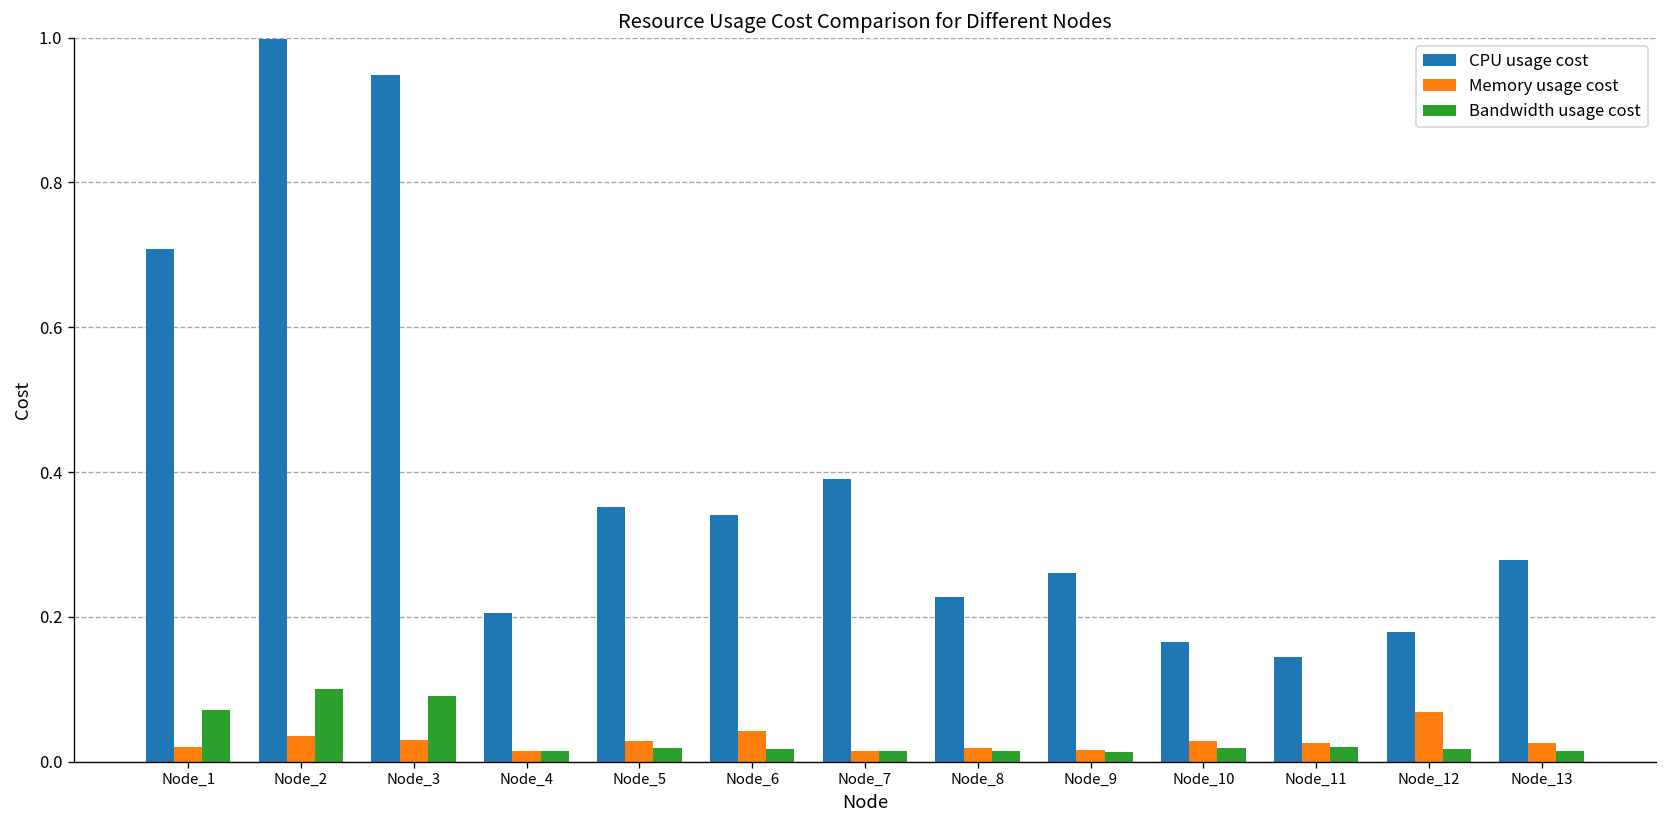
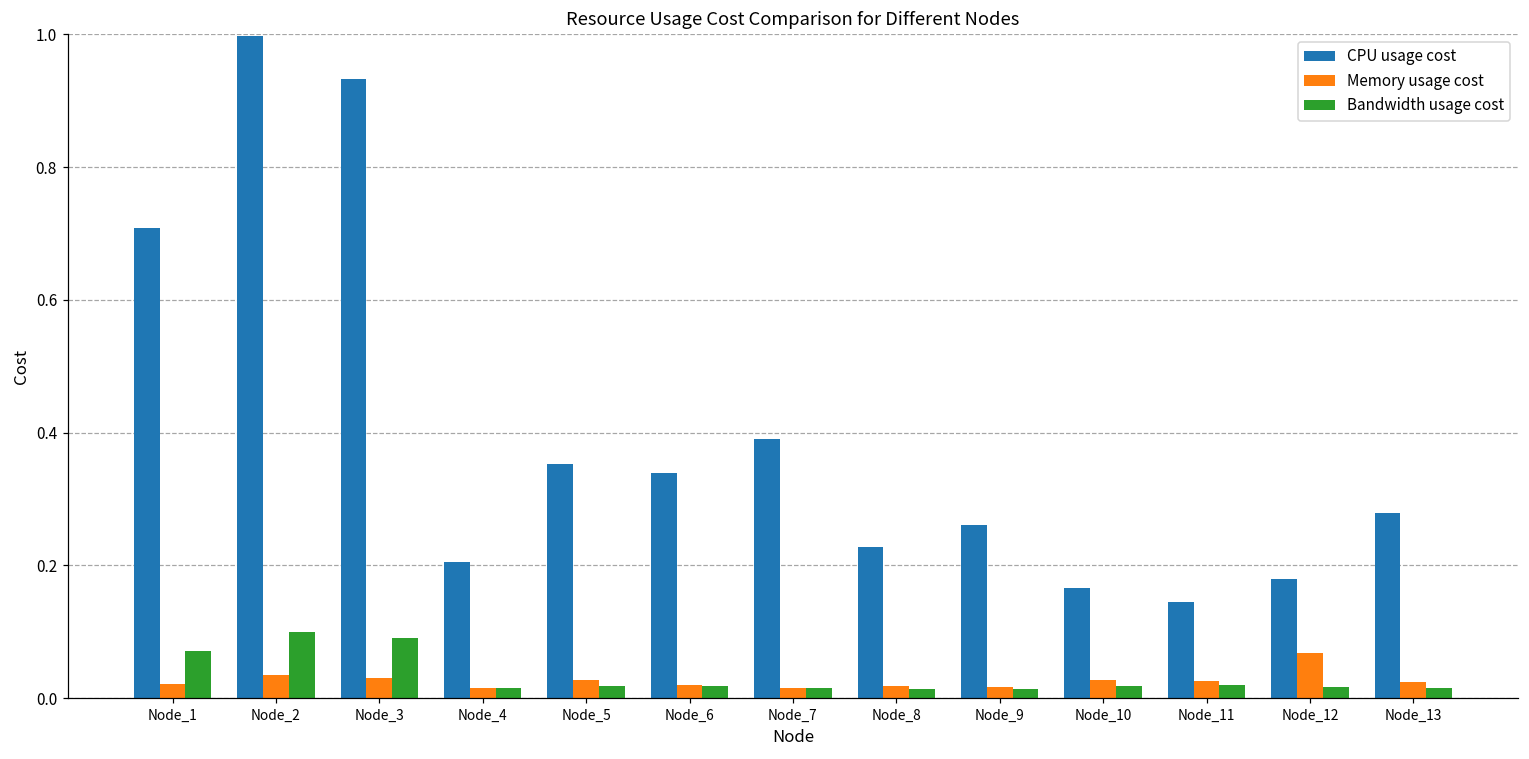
CPU usage cost, Node_3: 0.95 -> 0.93
Memory usage cost, Node_6: 0.04 -> 0.02
